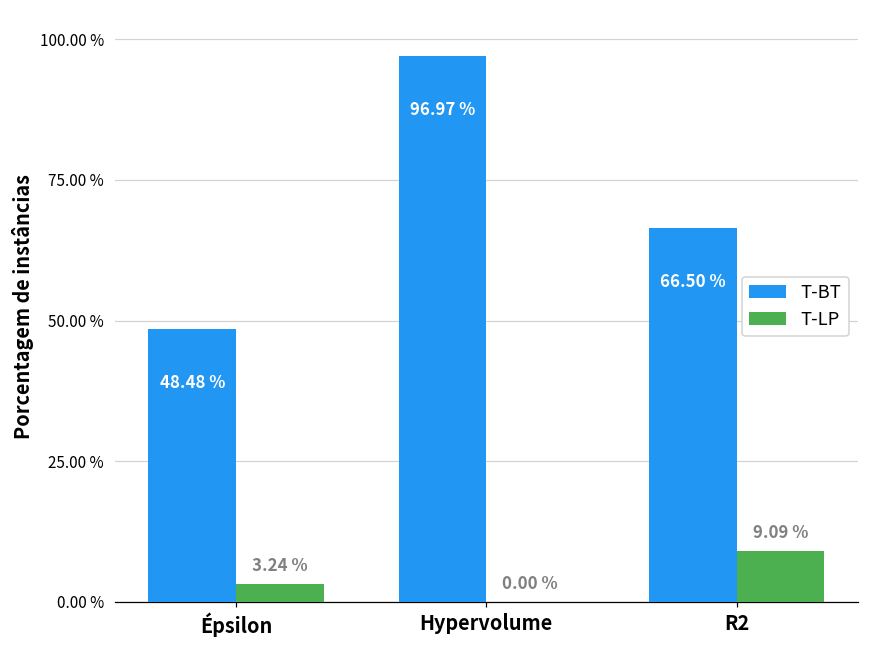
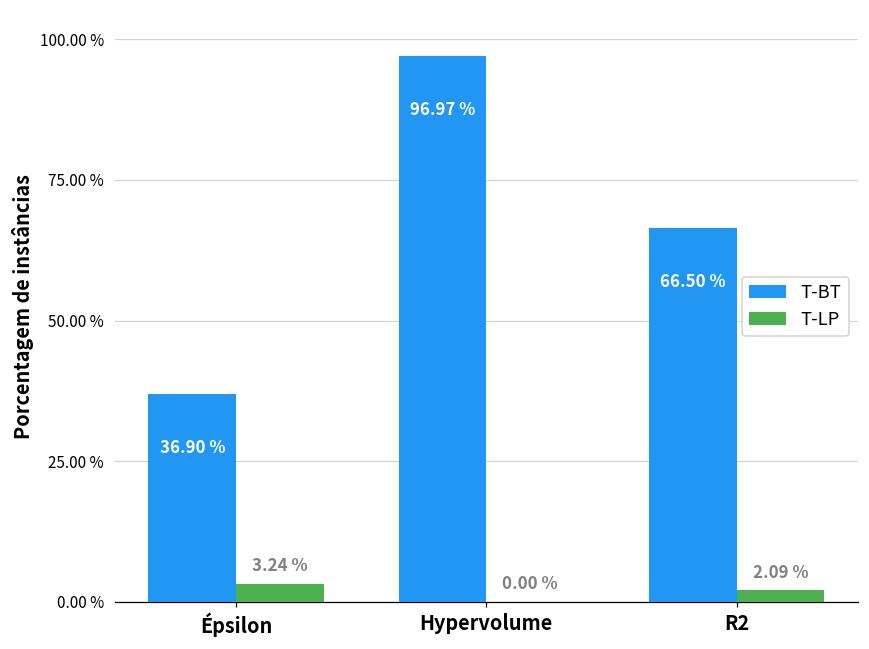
T-BT, Épsilon: 48.48 % -> 36.90 %
T-LP, R2: 9.09 % -> 2.09 %
